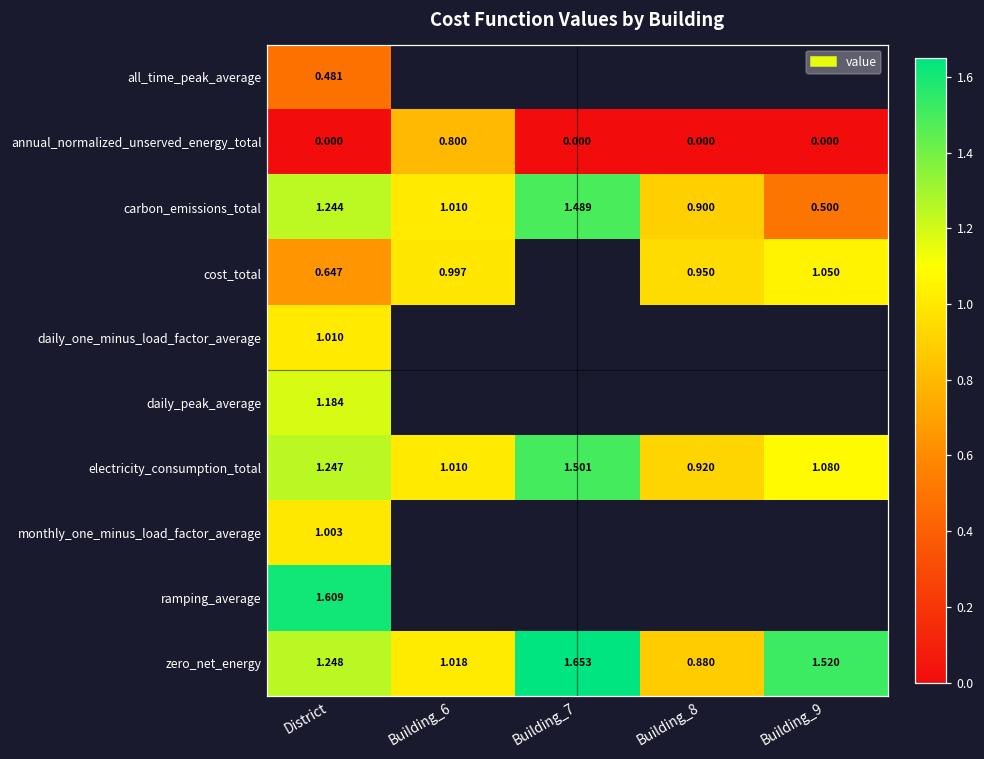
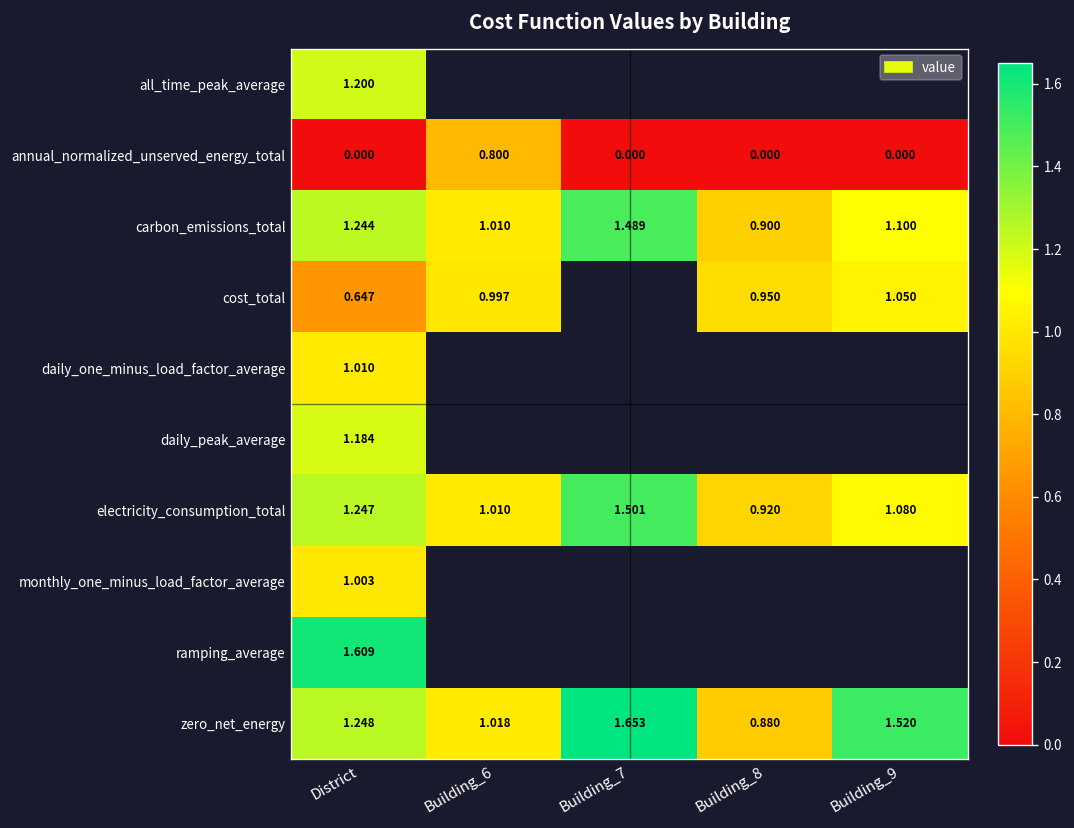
all_time_peak_average, District: 0.481 -> 1.200
carbon_emissions_total, Building_9: 0.500 -> 1.100
